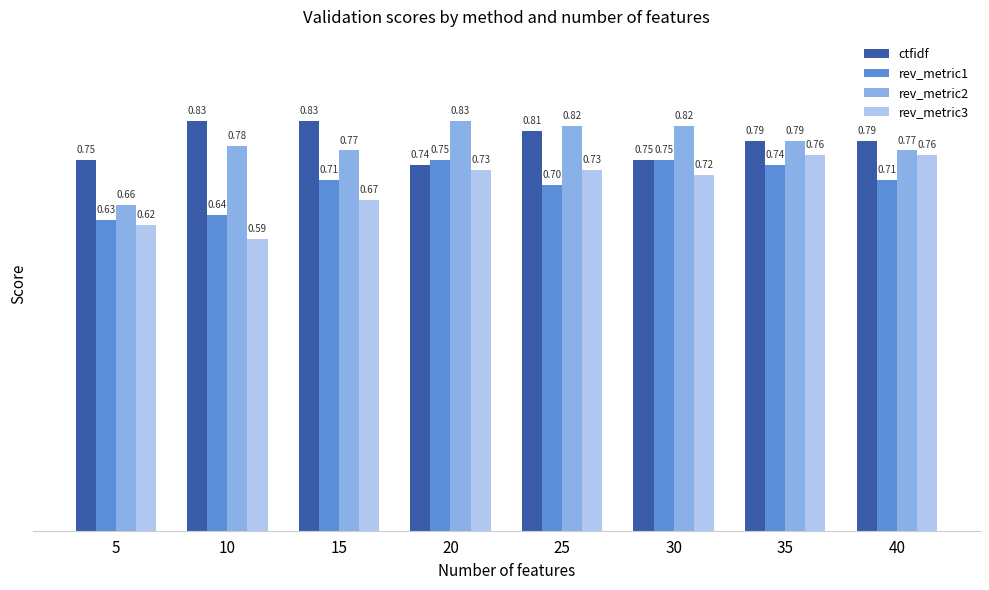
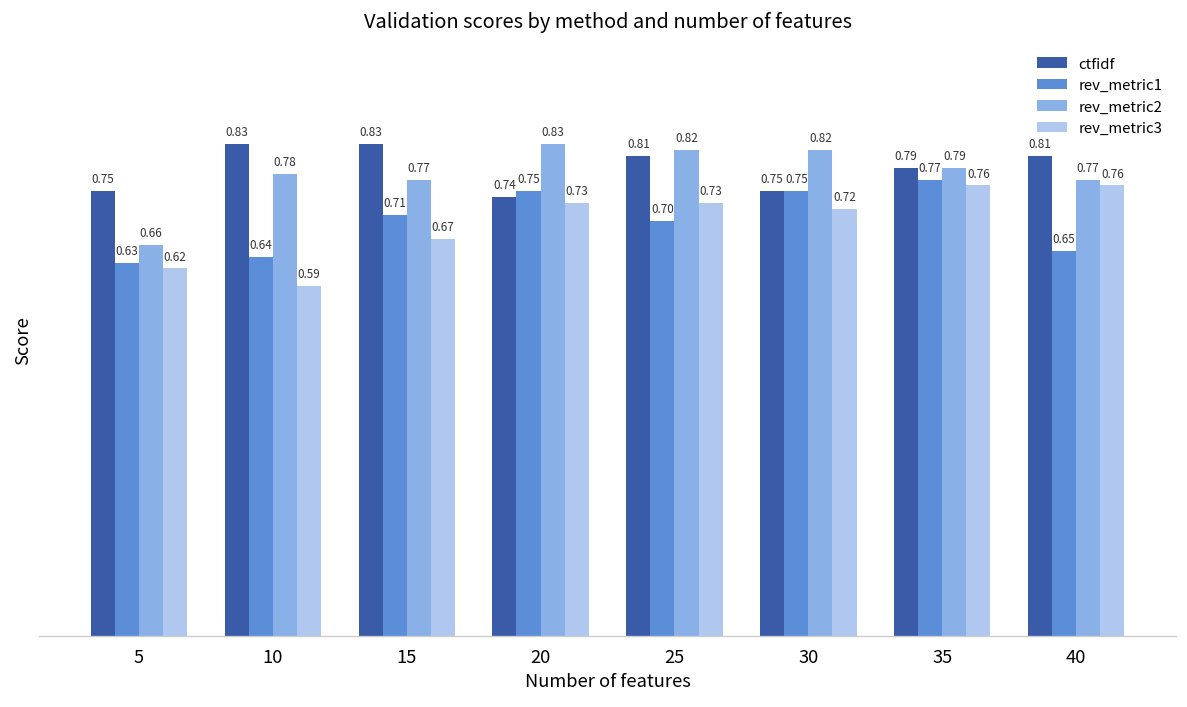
rev_metric1, 35: 0.74 -> 0.77
ctfidf, 40: 0.79 -> 0.81
rev_metric1, 40: 0.71 -> 0.65
